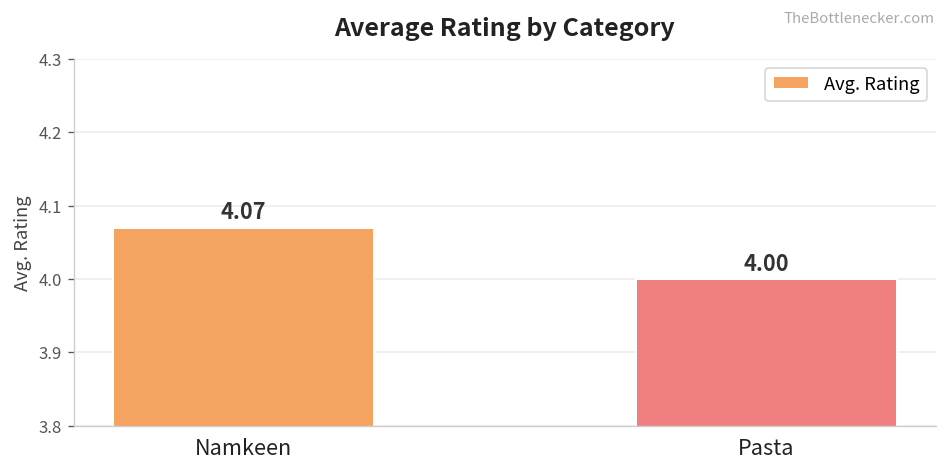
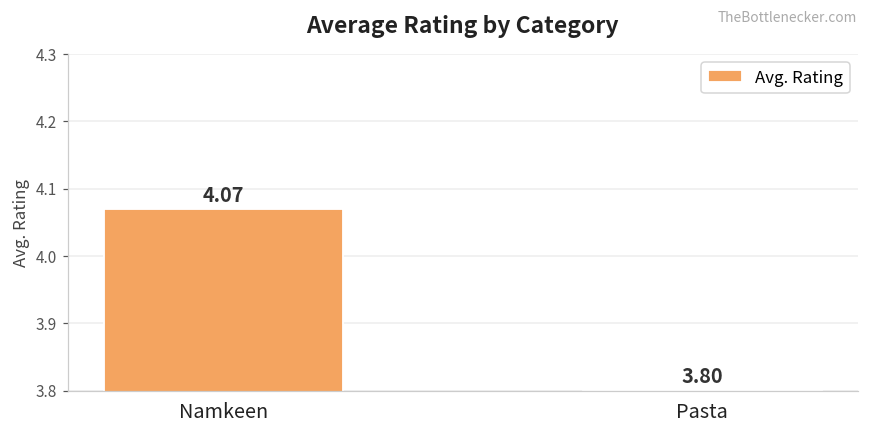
Pasta: 4.00 -> 3.80
